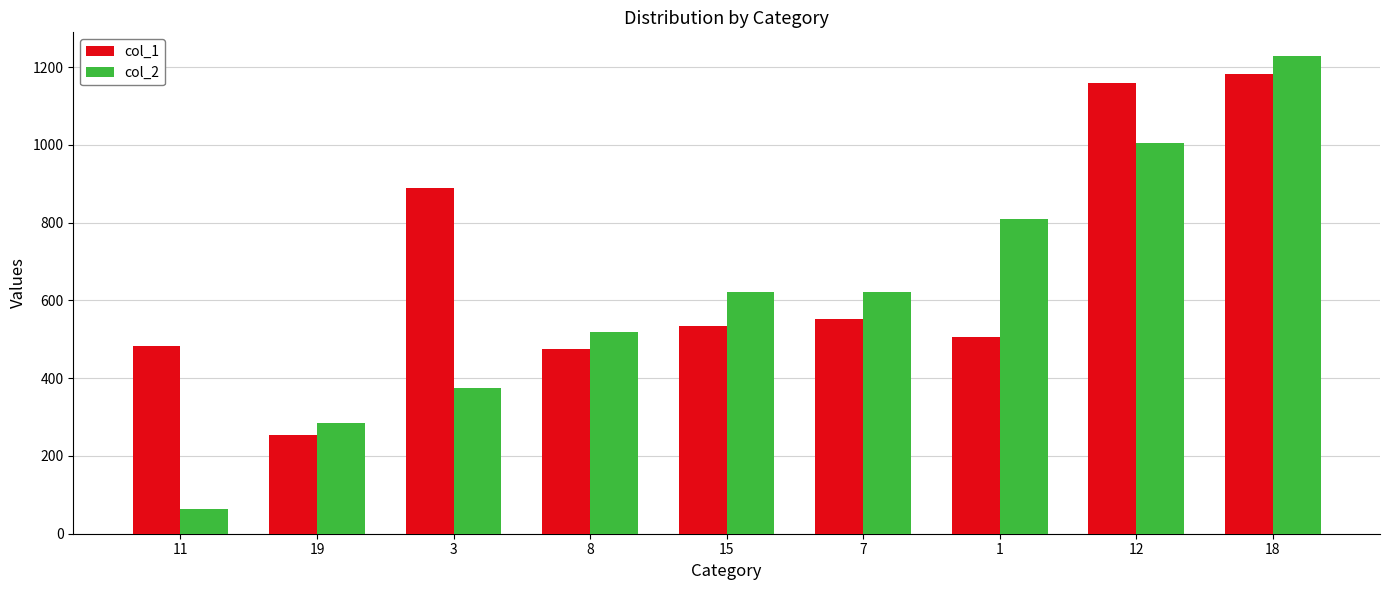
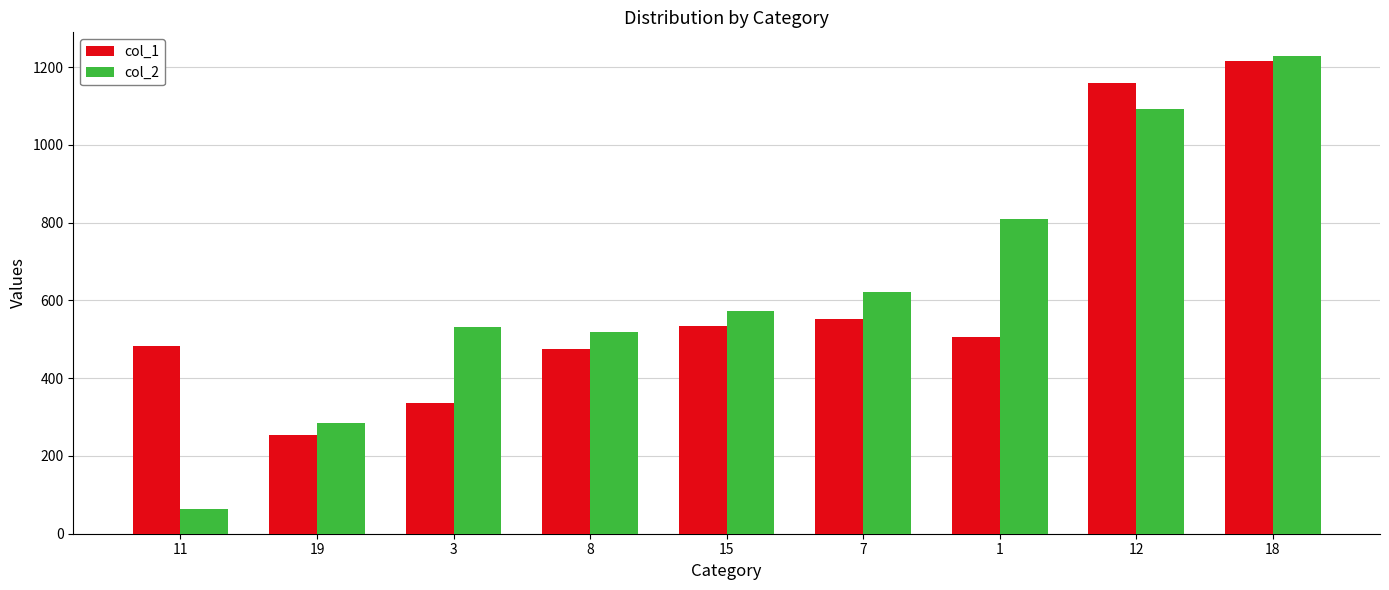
col_1, 3: 890 -> 340
col_2, 3: 370 -> 530
col_2, 15: 620 -> 570
col_2, 12: 1010 -> 1090
col_1, 18: 1180 -> 1220
